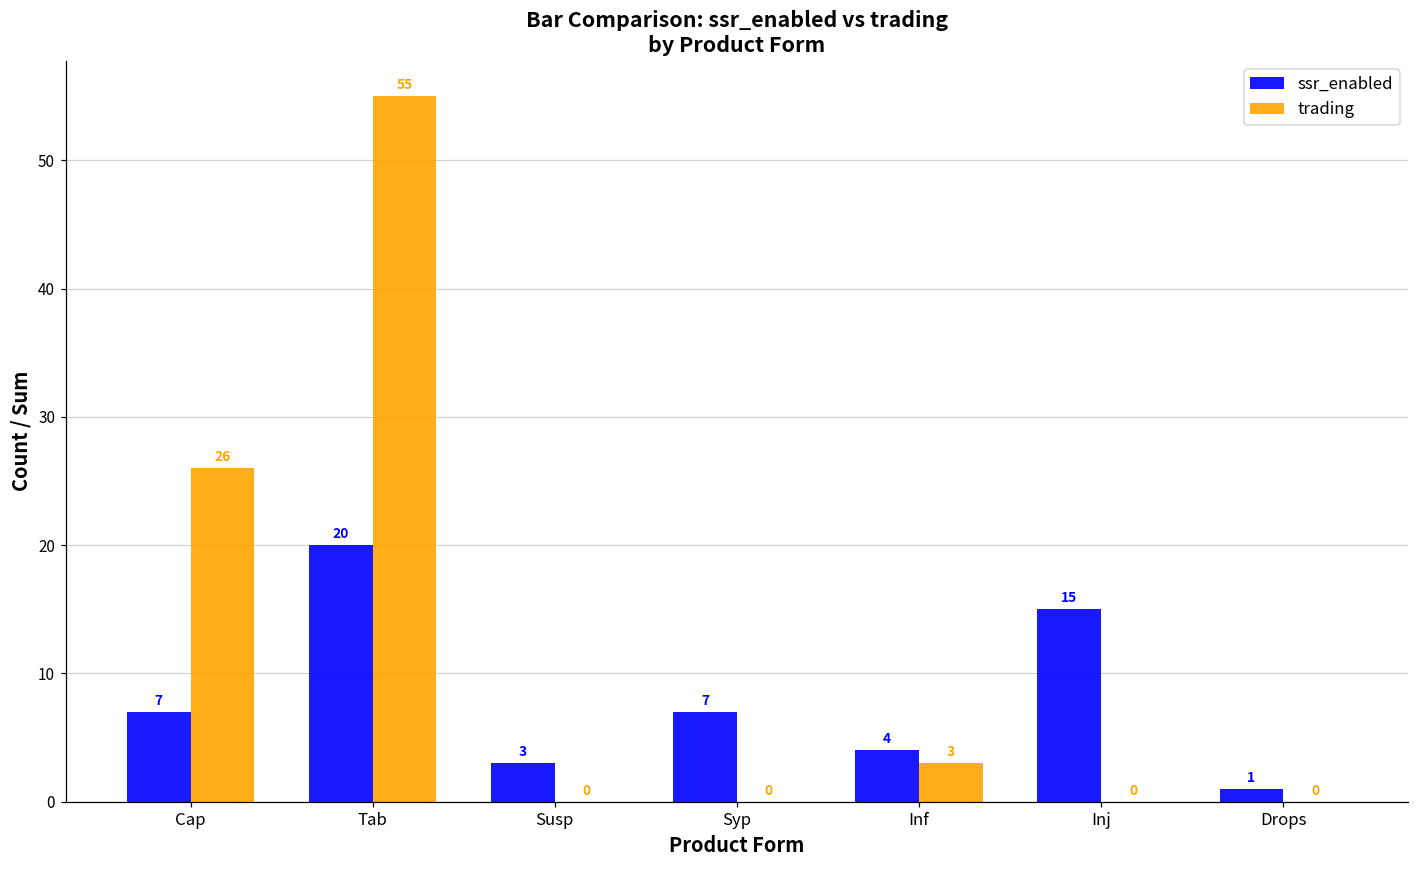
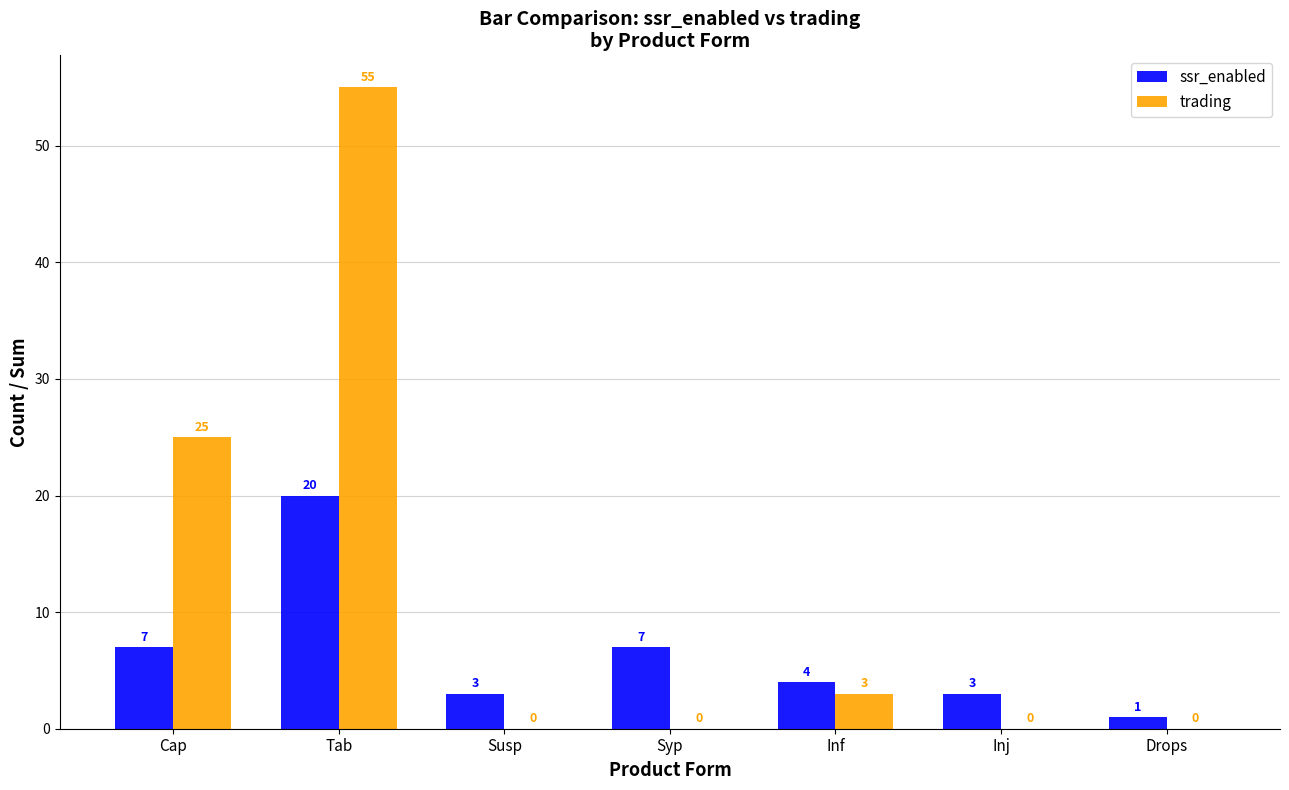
trading, Cap: 26 -> 25
ssr_enabled, Inj: 15 -> 3
